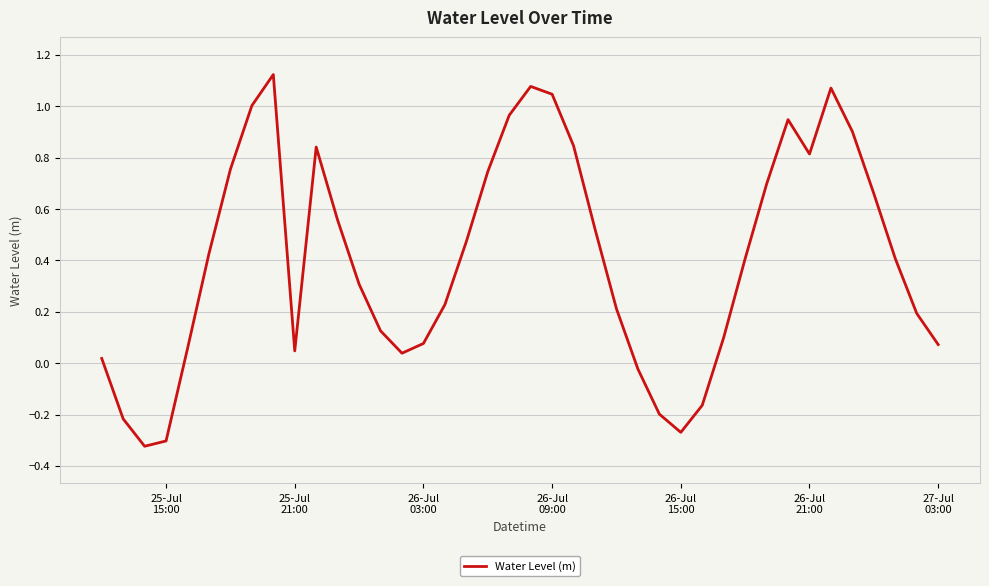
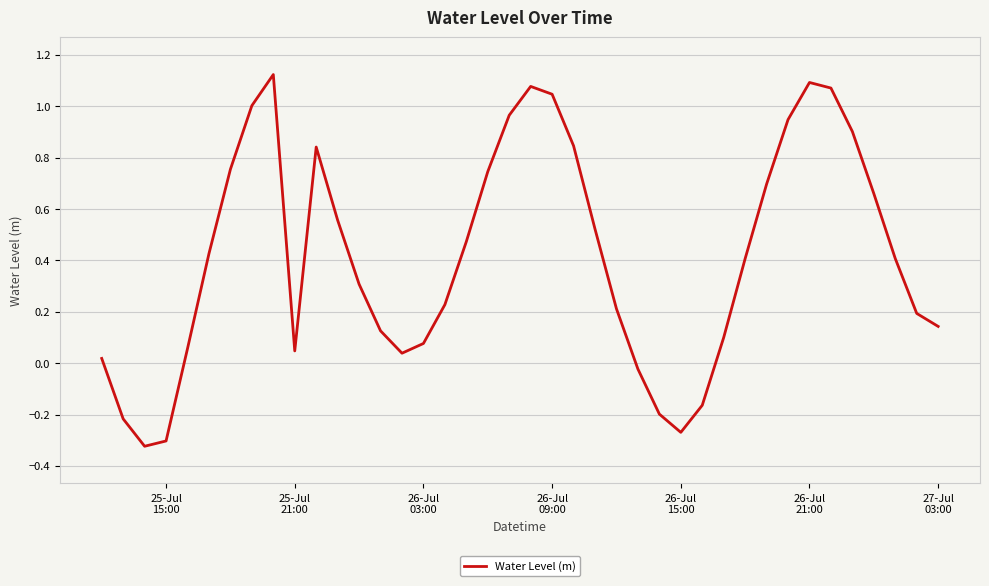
26-Jul 21:00: 0.81 -> 1.09
27-Jul 03:00: 0.07 -> 0.14
